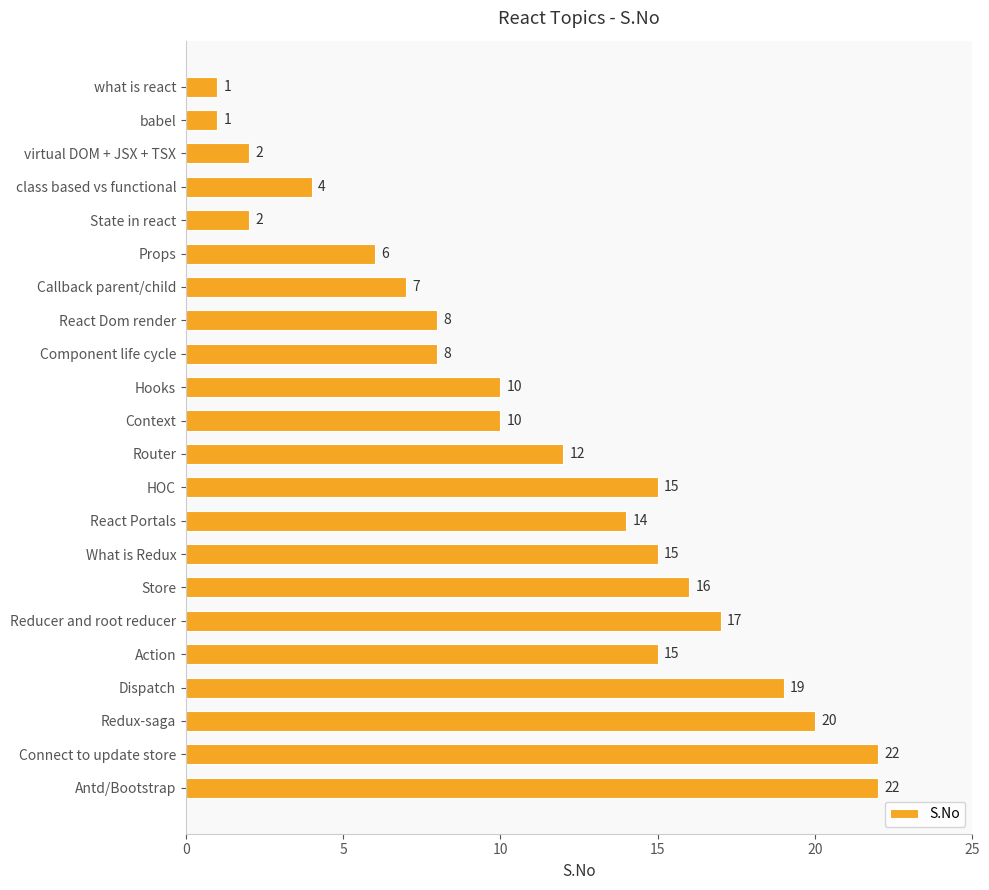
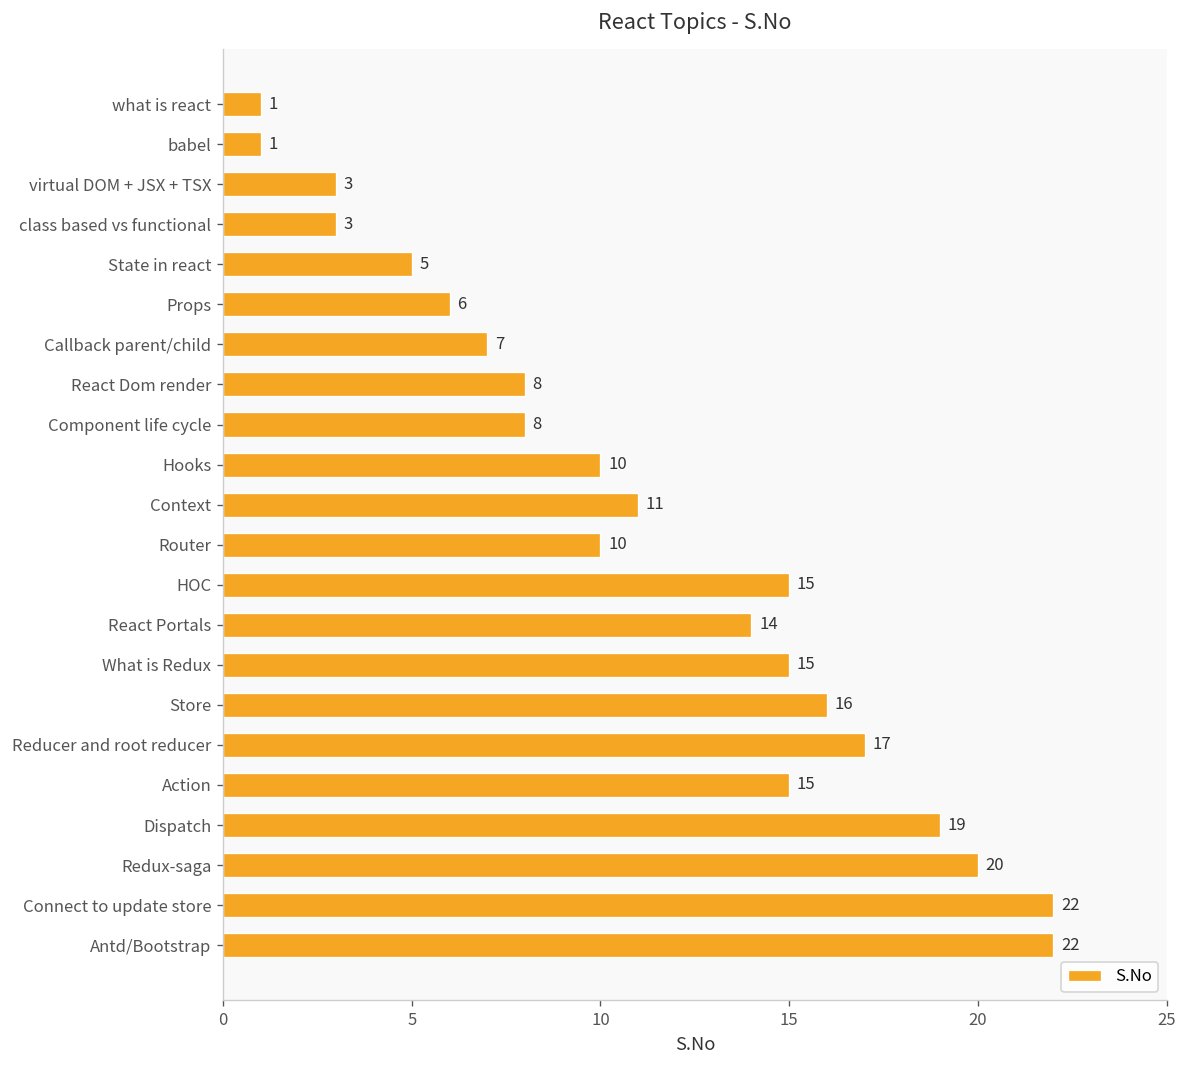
virtual DOM + JSX + TSX: 2 -> 3
class based vs functional: 4 -> 3
State in react: 2 -> 5
Context: 10 -> 11
Router: 12 -> 10
